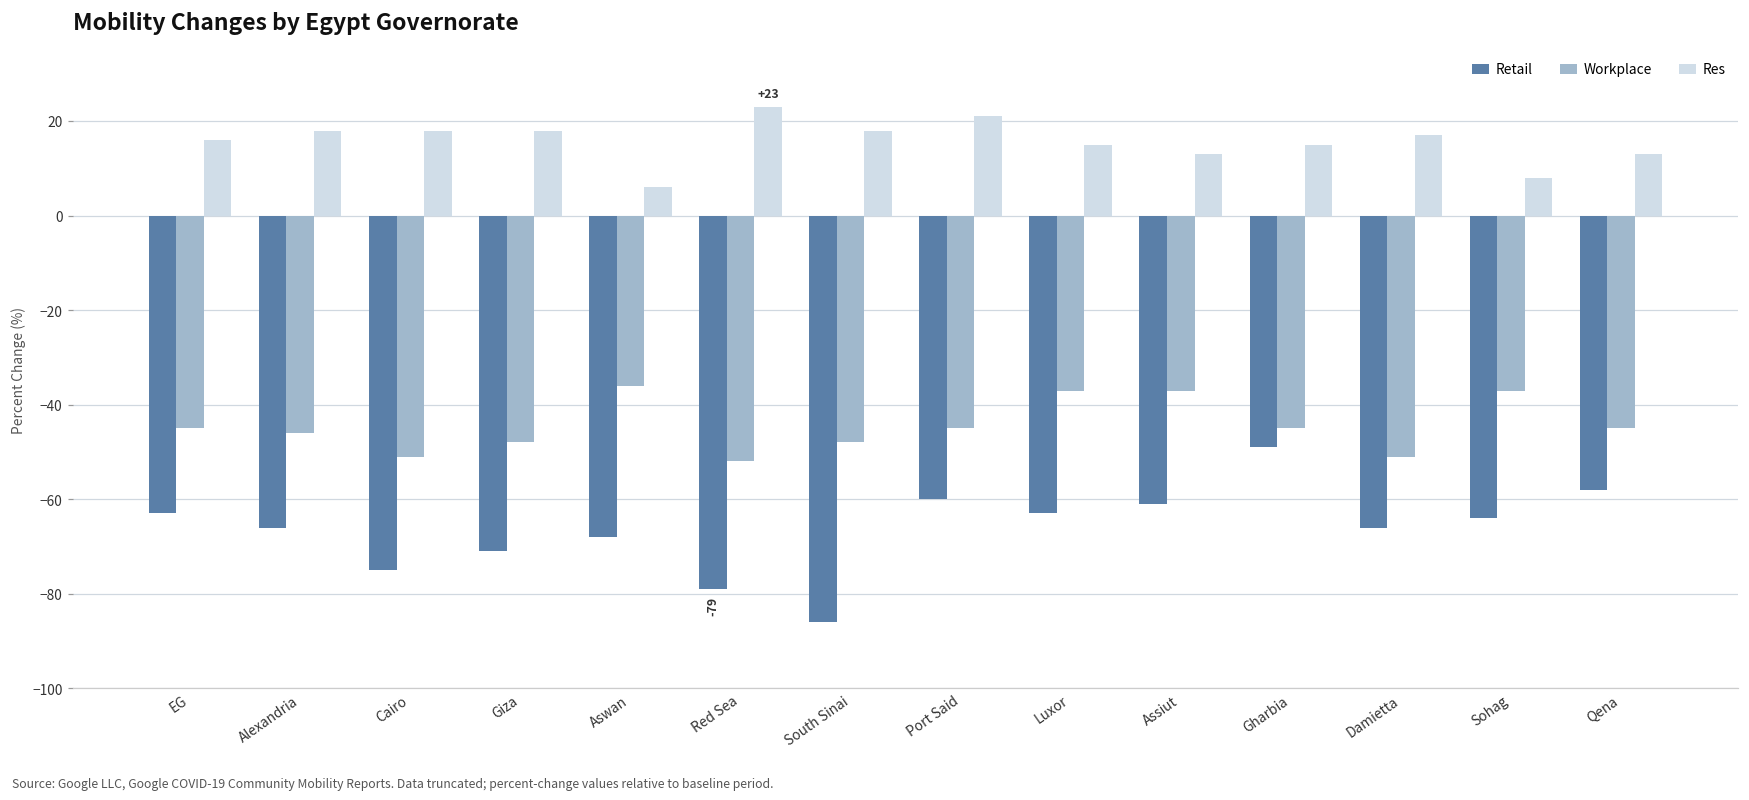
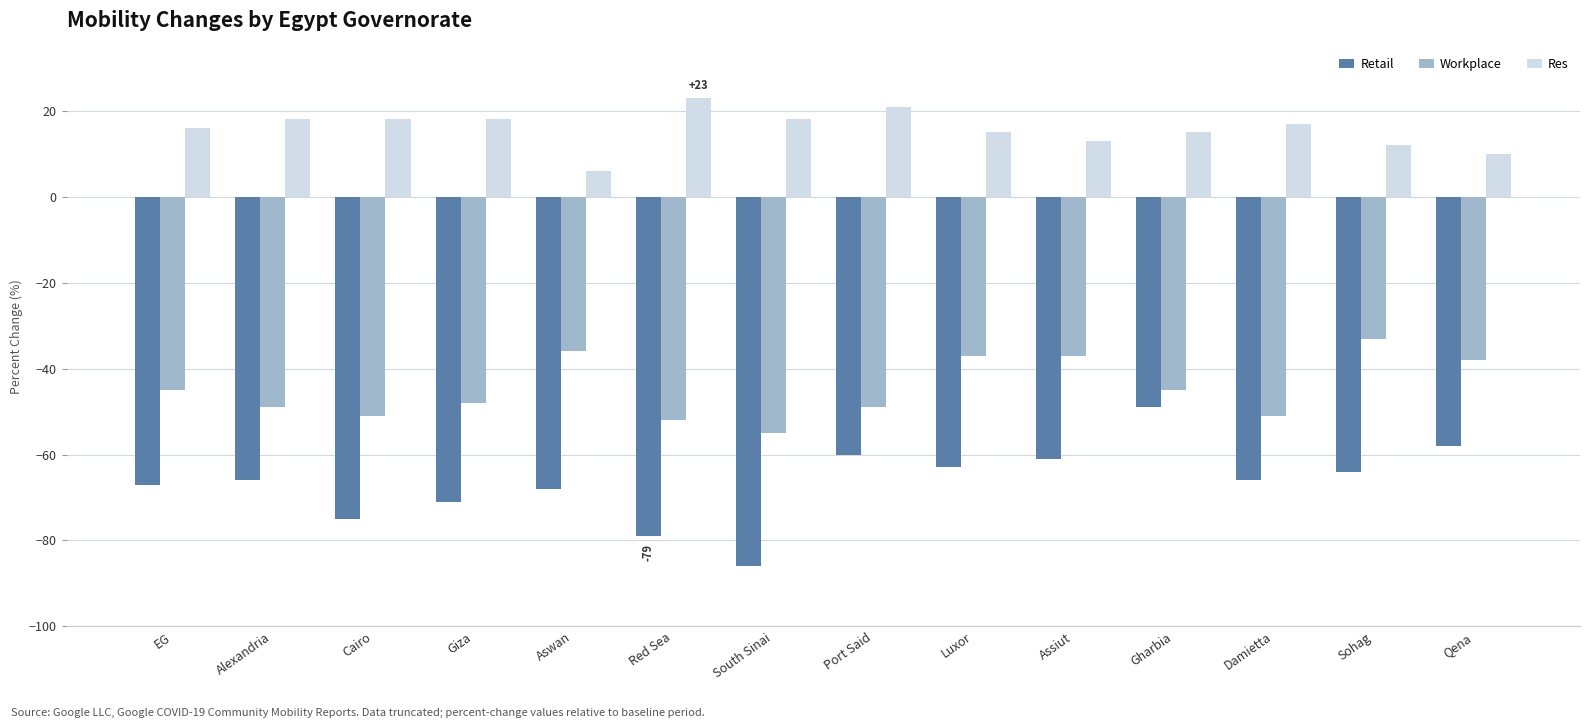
Retail, EG: -63 -> -67
Workplace, Alexandria: -46 -> -49
Workplace, South Sinai: -48 -> -55
Workplace, Port Said: -45 -> -49
Workplace, Sohag: -37 -> -33
Res, Sohag: 8 -> 12
Workplace, Qena: -45 -> -38
Res, Qena: 13 -> 10
